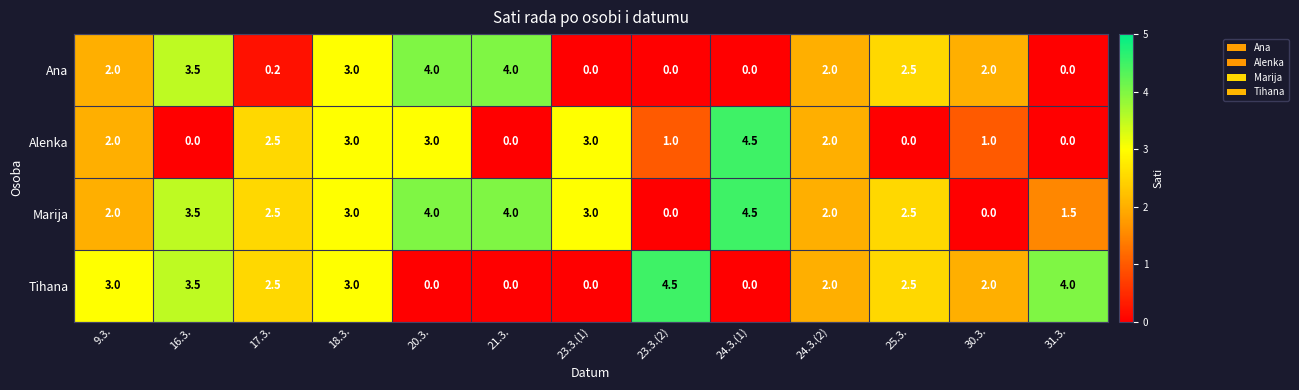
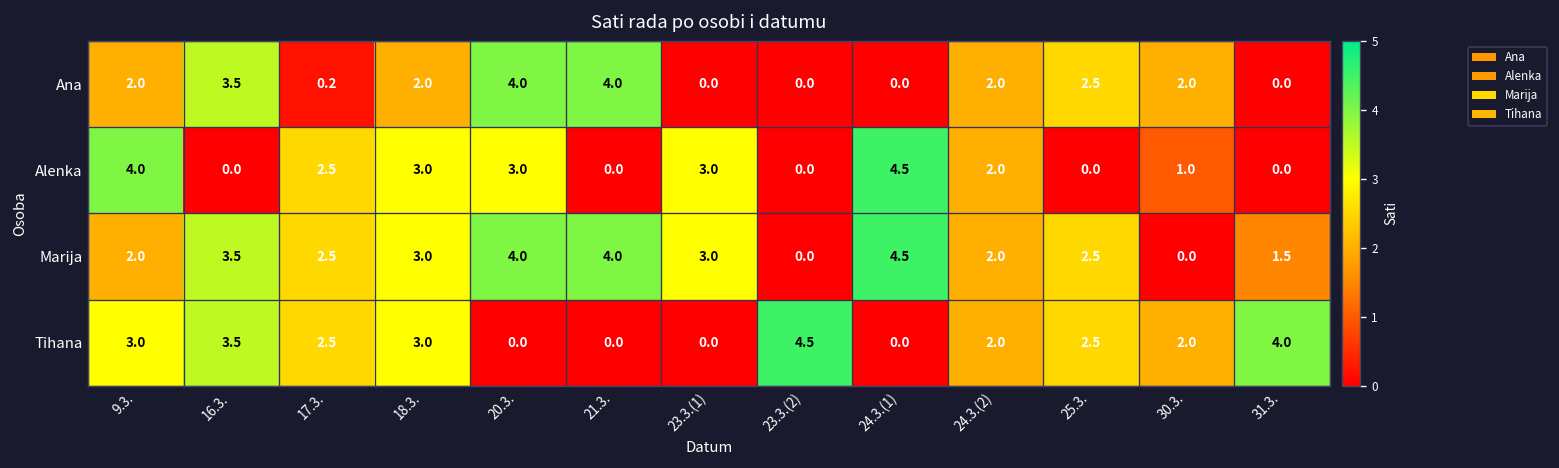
Ana, 18.3.: 3.0 -> 2.0
Alenka, 9.3.: 2.0 -> 4.0
Alenka, 23.3.(2): 1.0 -> 0.0
